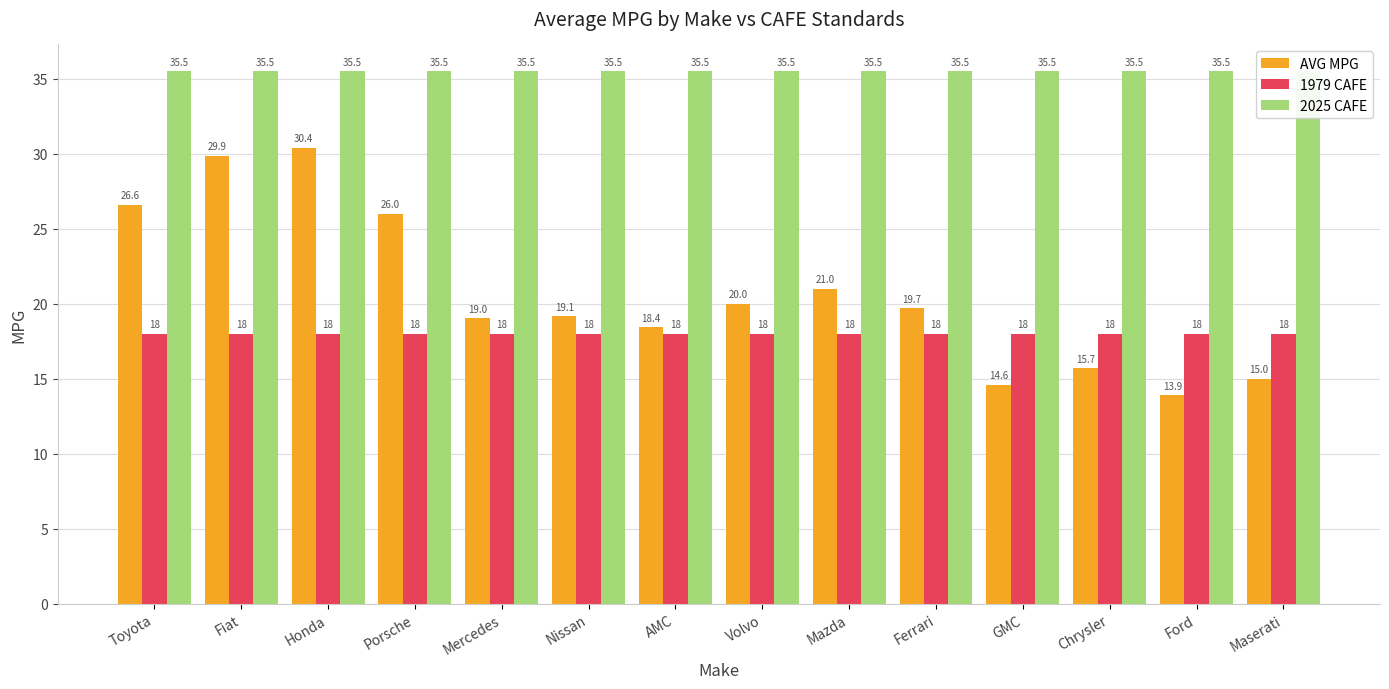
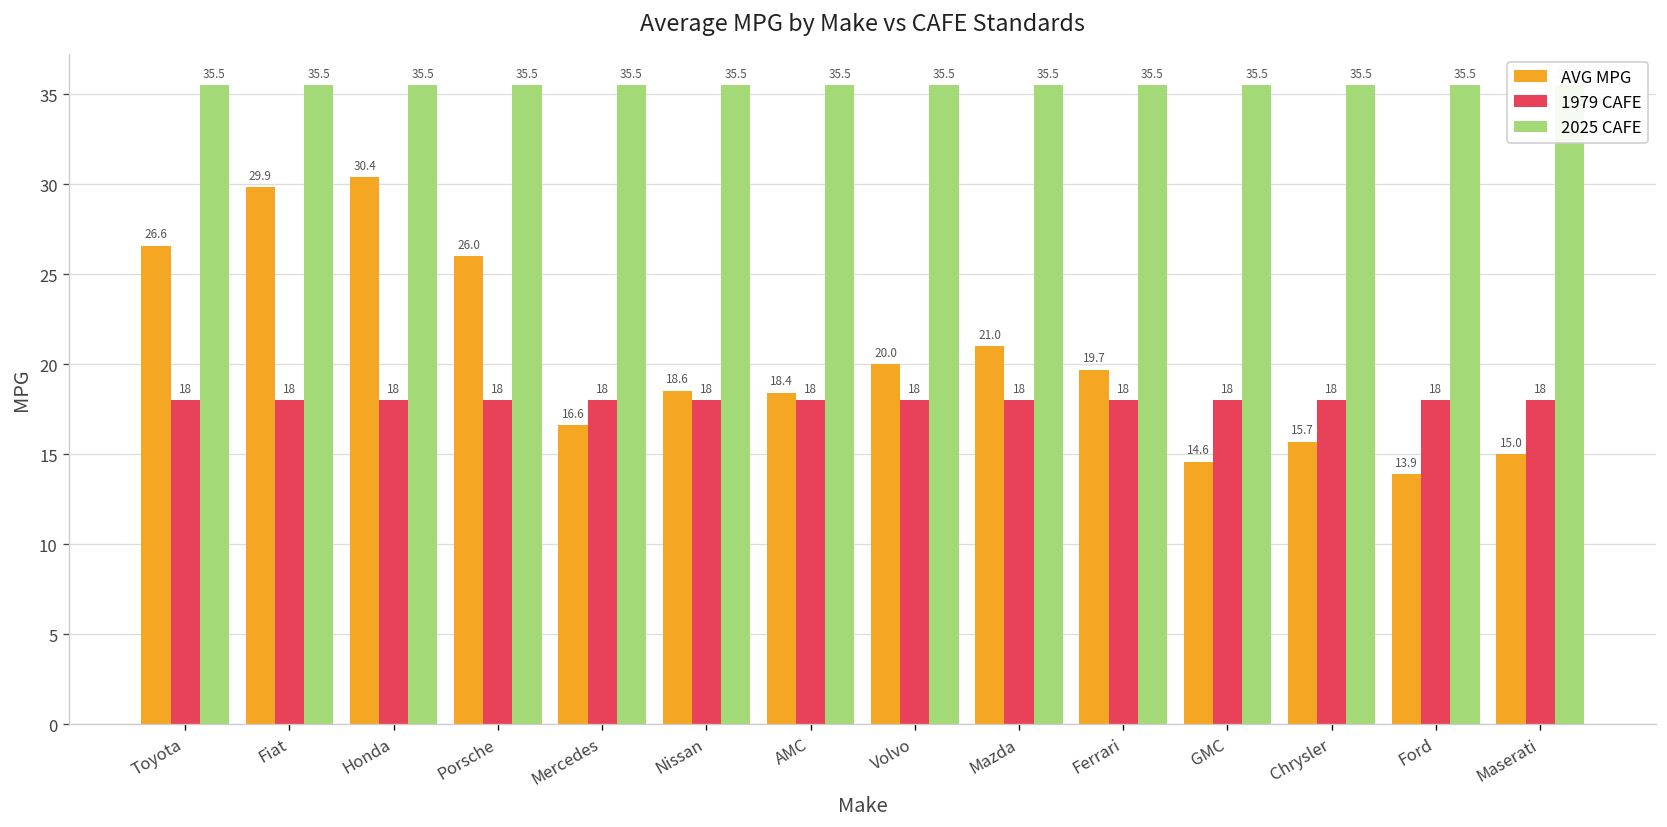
AVG MPG, Mercedes: 19.0 -> 16.6
AVG MPG, Nissan: 19.1 -> 18.6
